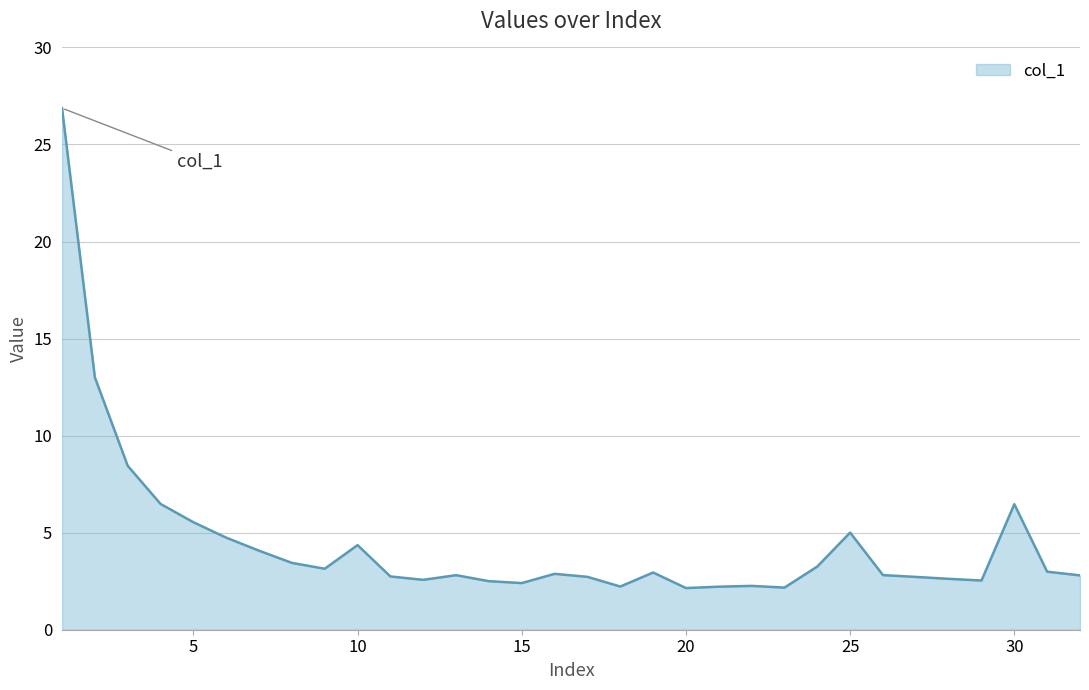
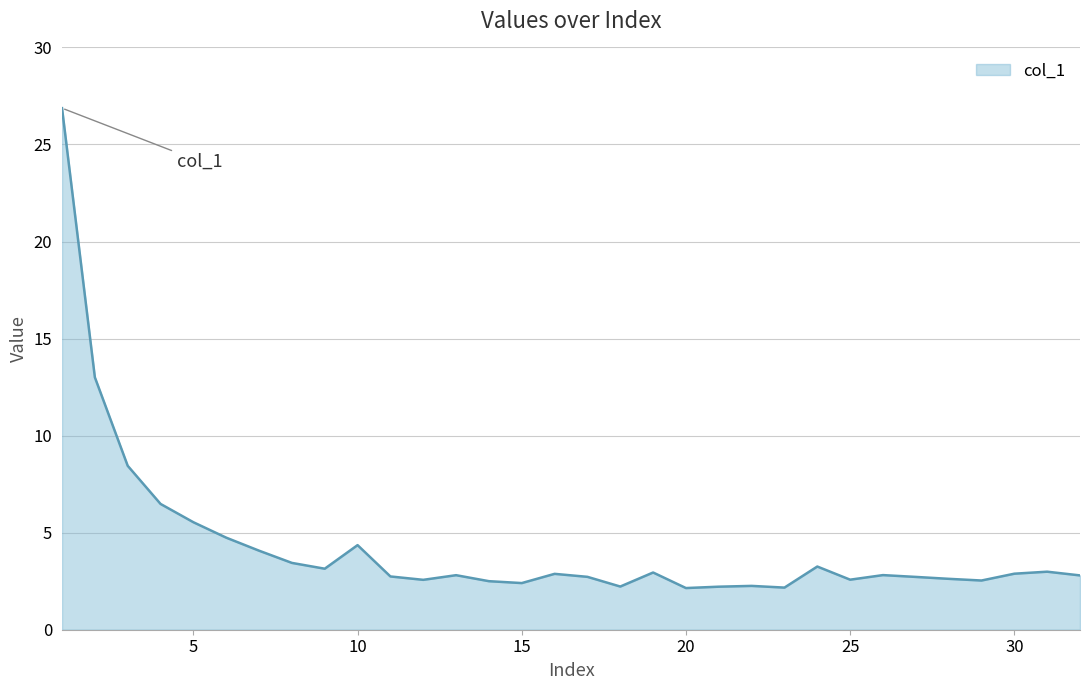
25: 5.0 -> 2.6
30: 6.5 -> 2.9
